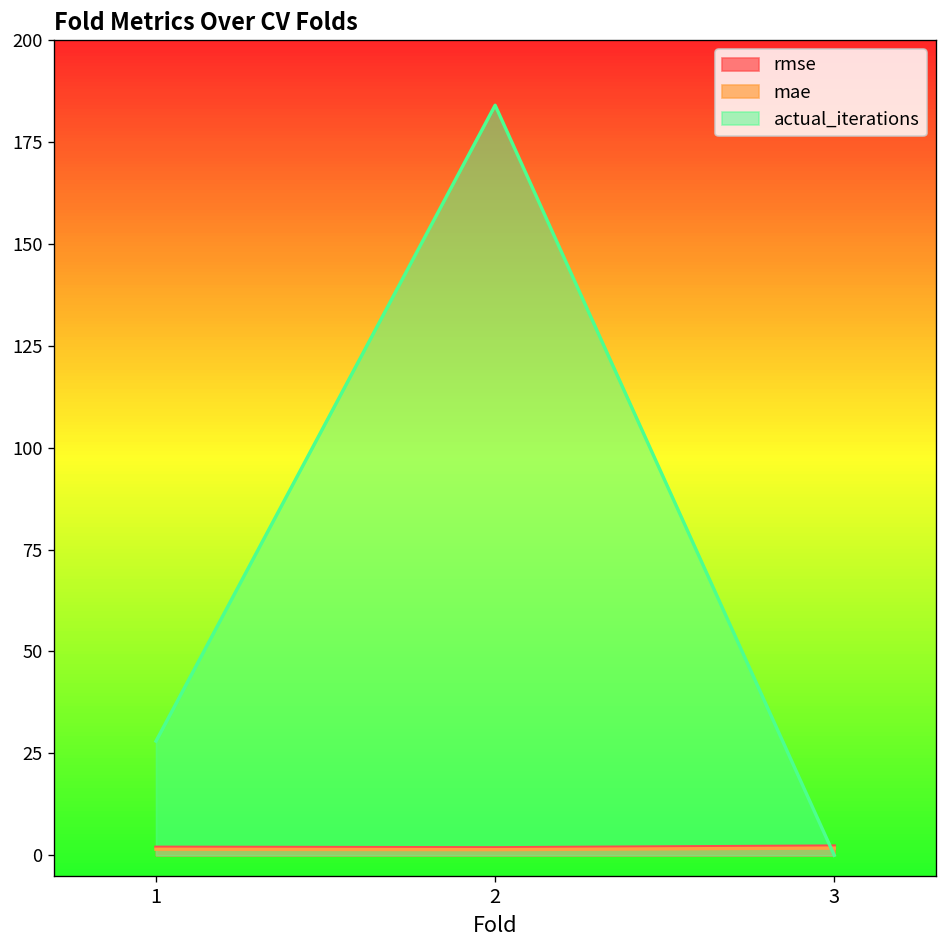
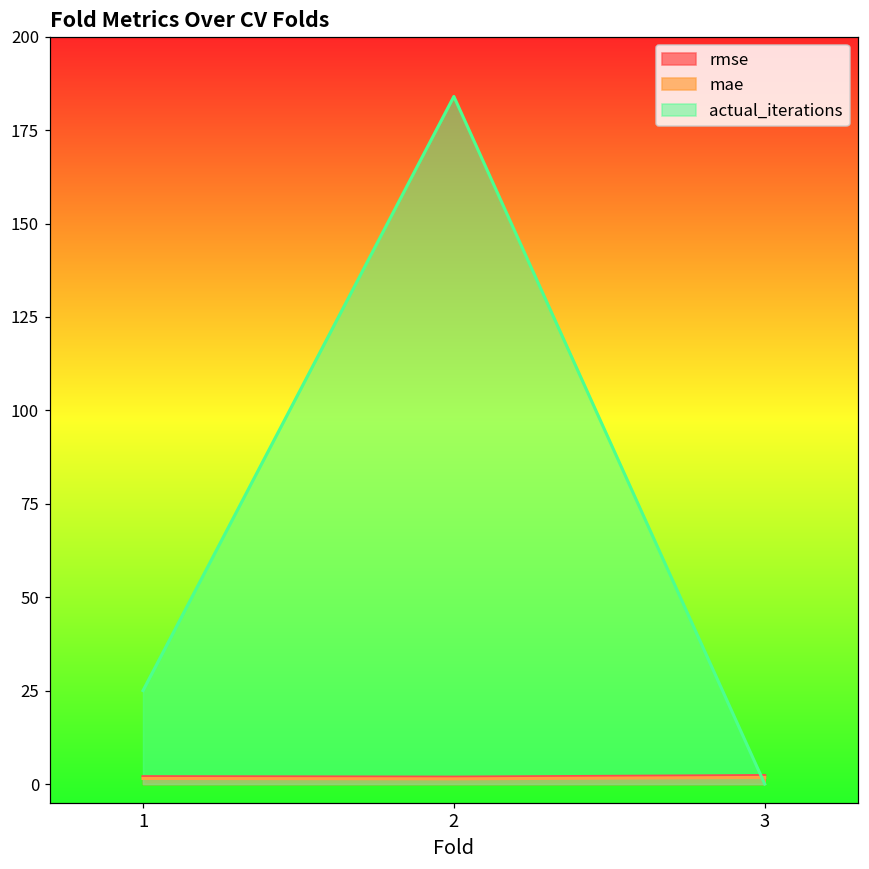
actual_iterations, 1: 28 -> 25
